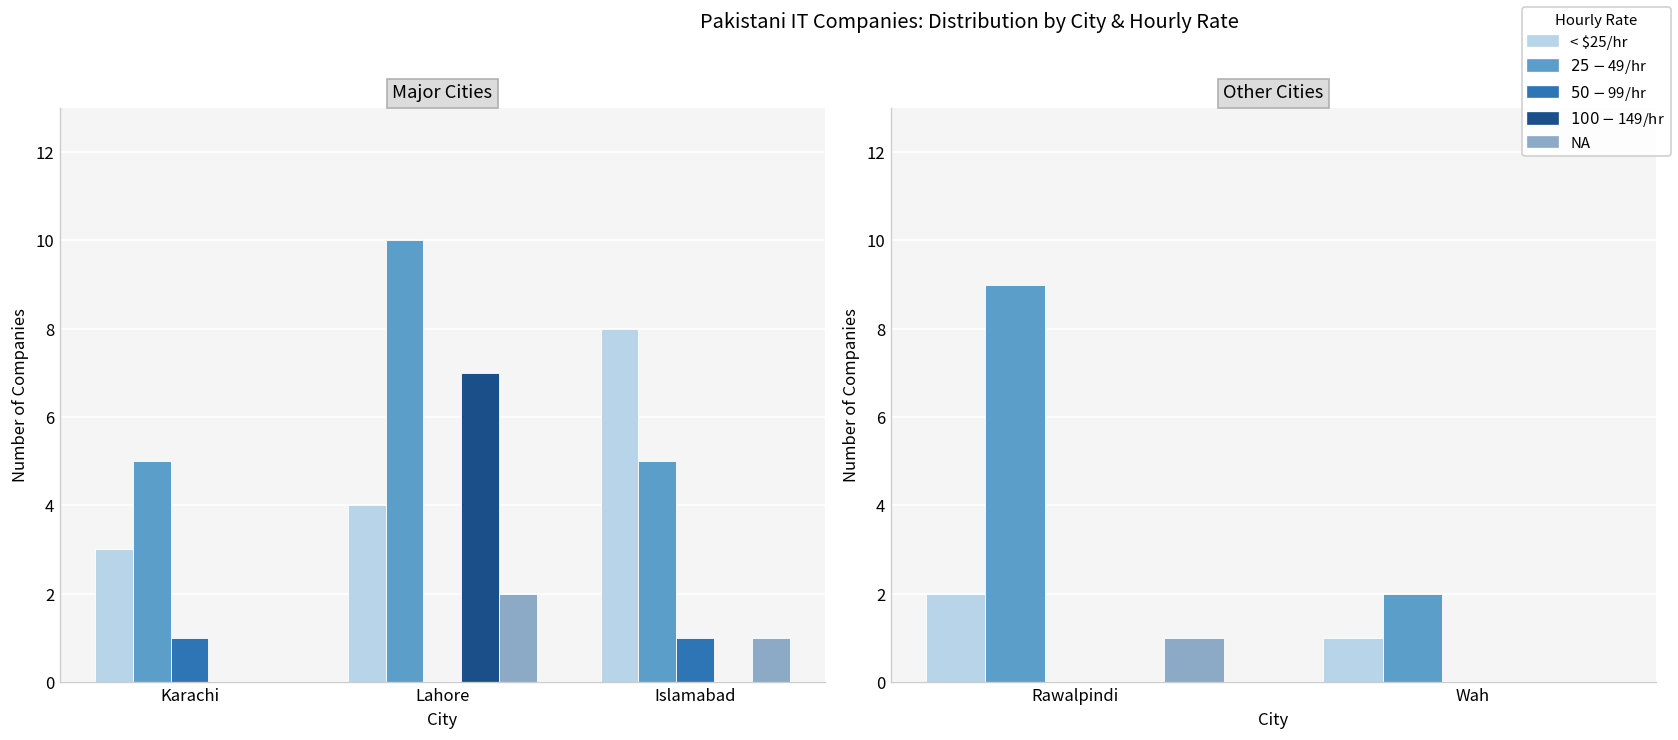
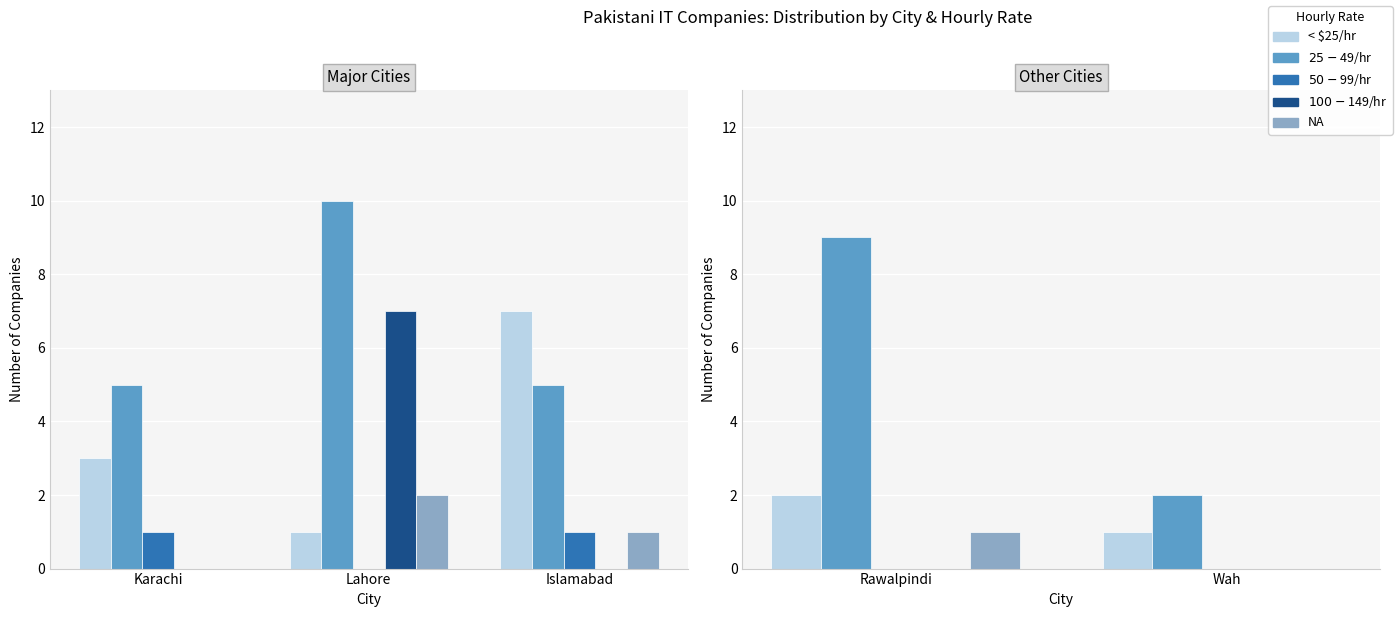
Major Cities, < $25/hr, Lahore: 4 -> 1
Major Cities, < $25/hr, Islamabad: 8 -> 7
